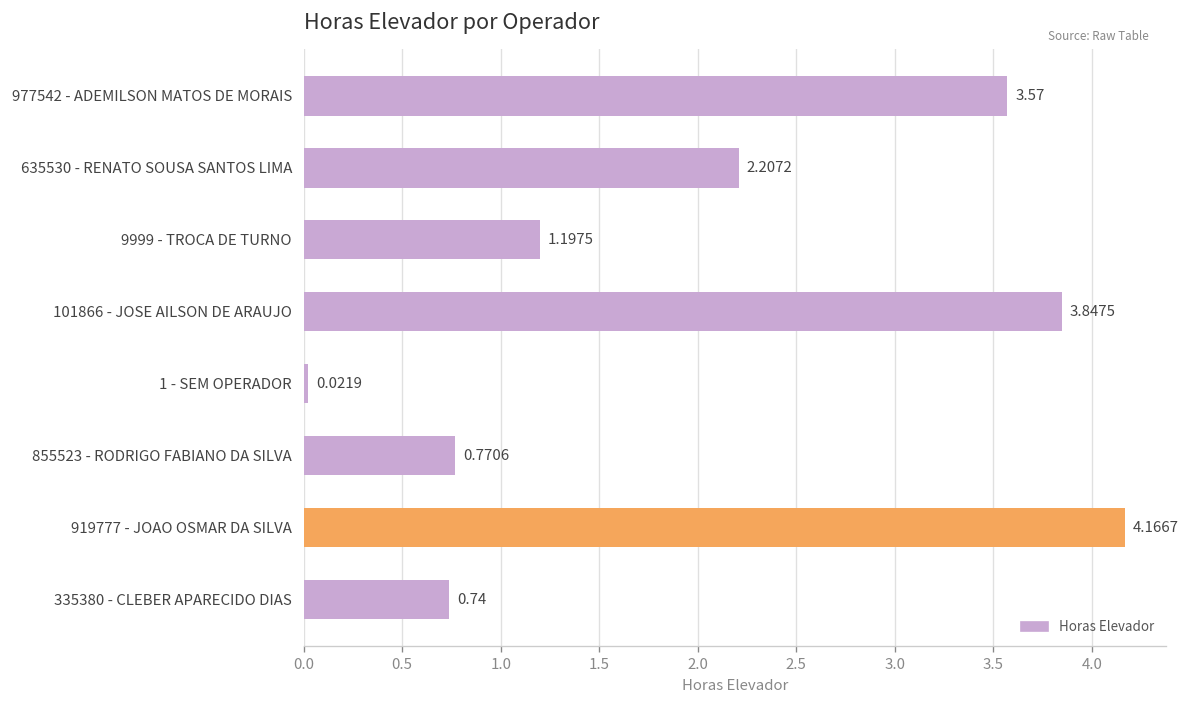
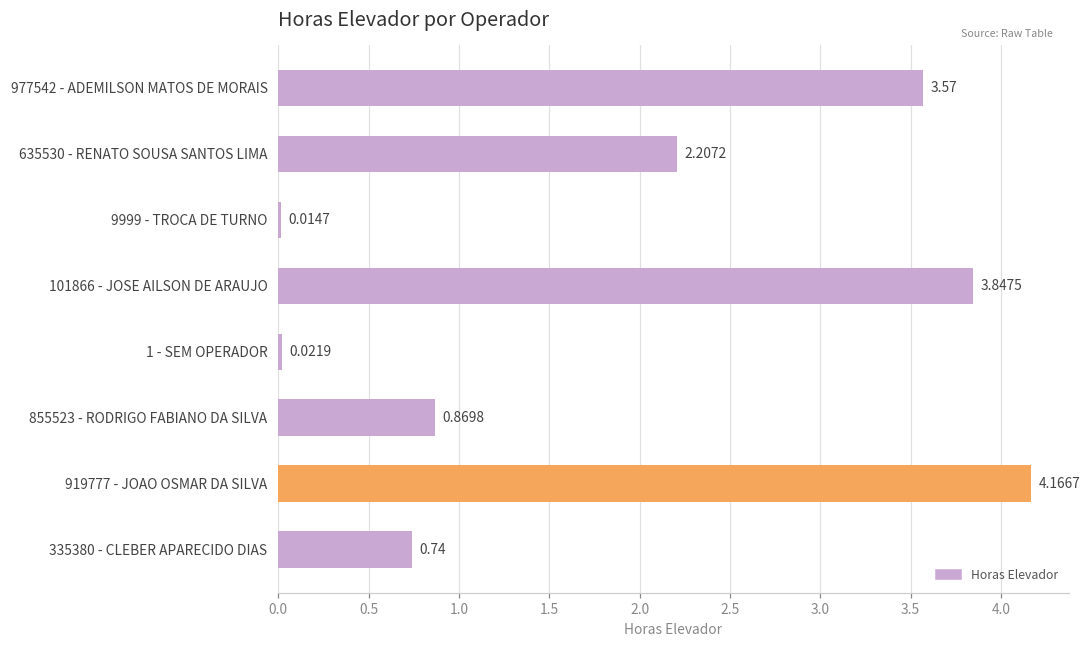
9999 - TROCA DE TURNO: 1.1975 -> 0.0147
855523 - RODRIGO FABIANO DA SILVA: 0.7706 -> 0.8698
